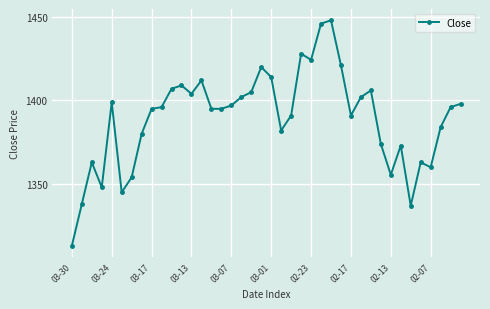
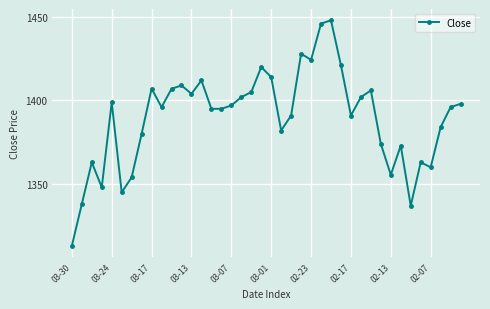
03-17: 1395 -> 1407
